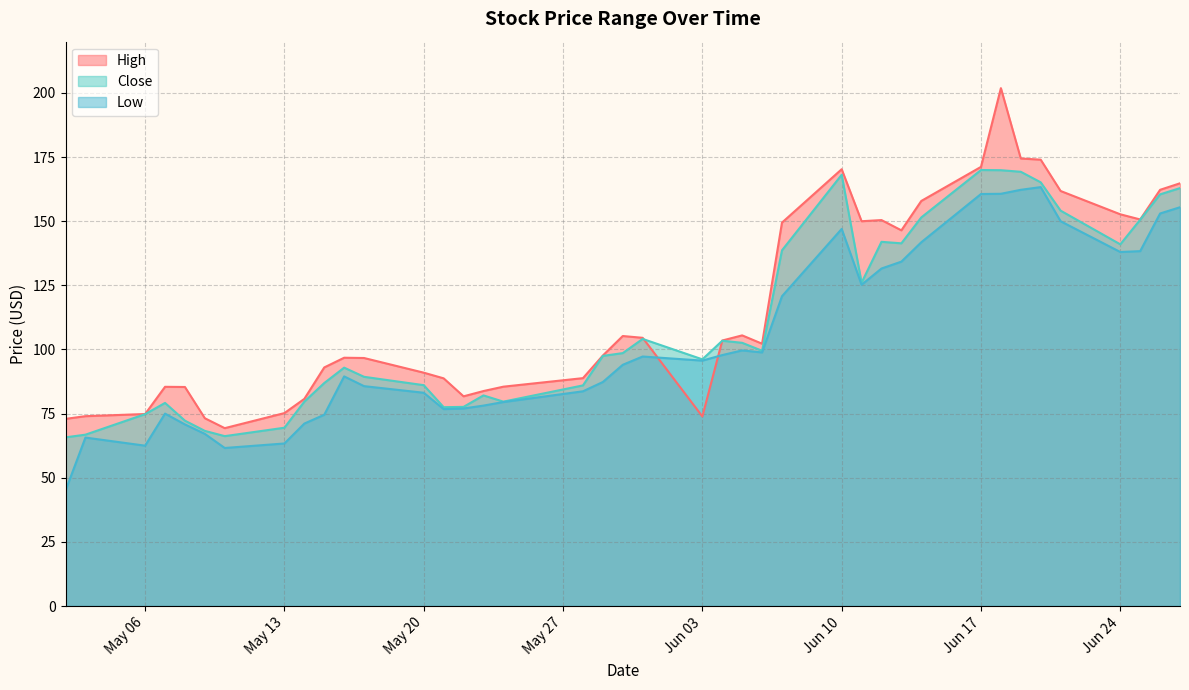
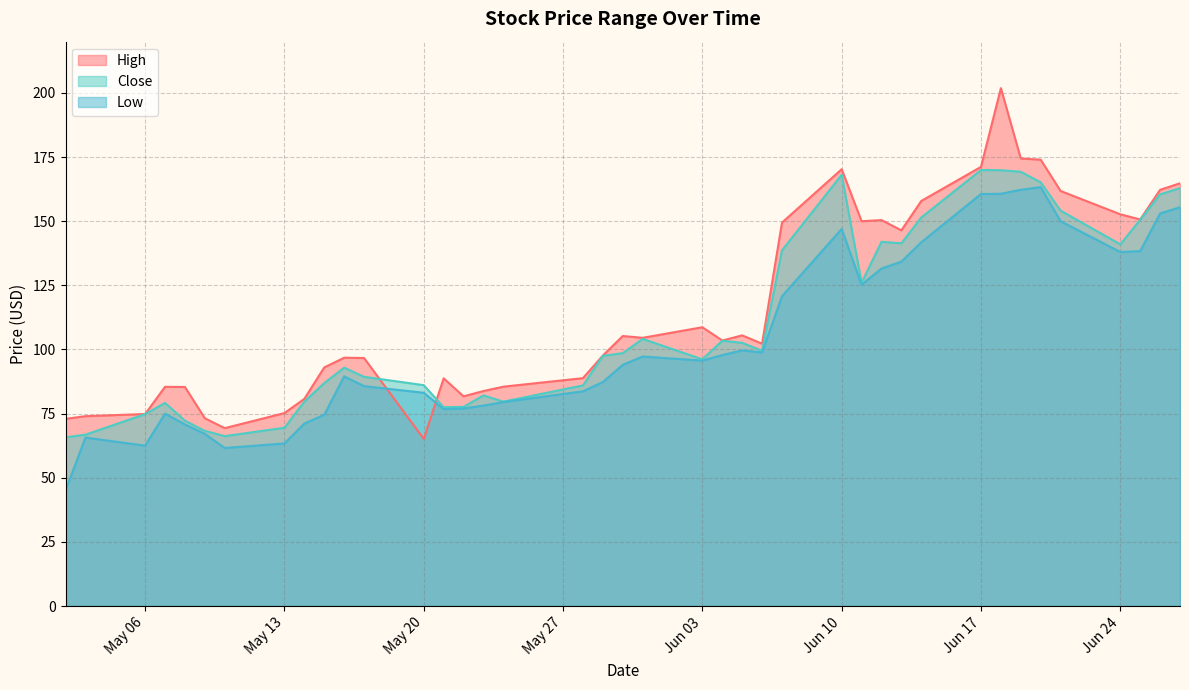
High, May 20: 91 -> 65
High, Jun 03: 74 -> 109
